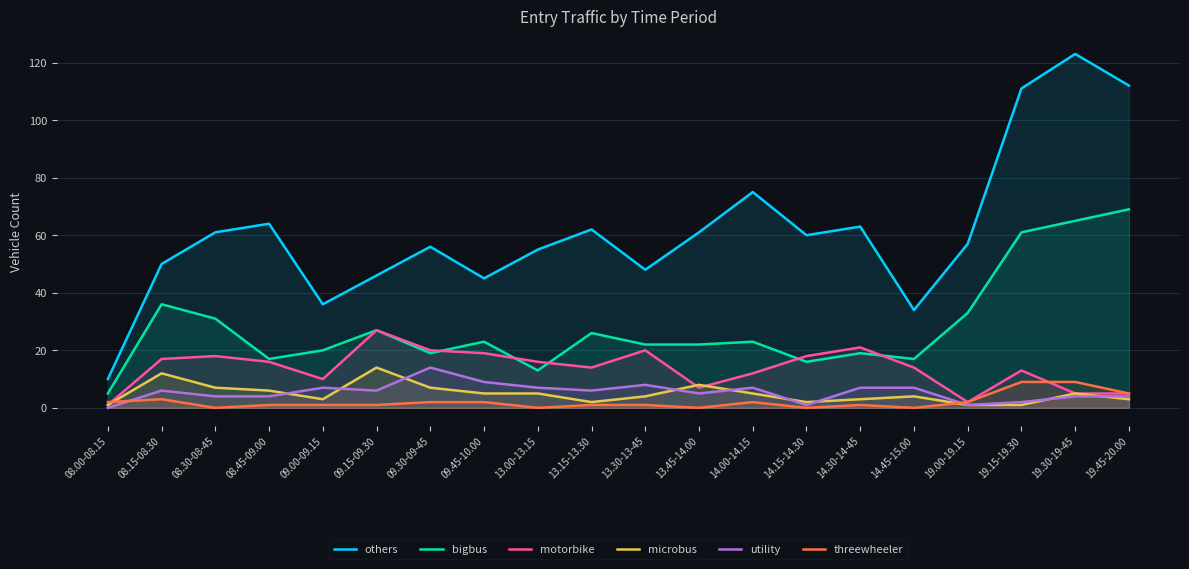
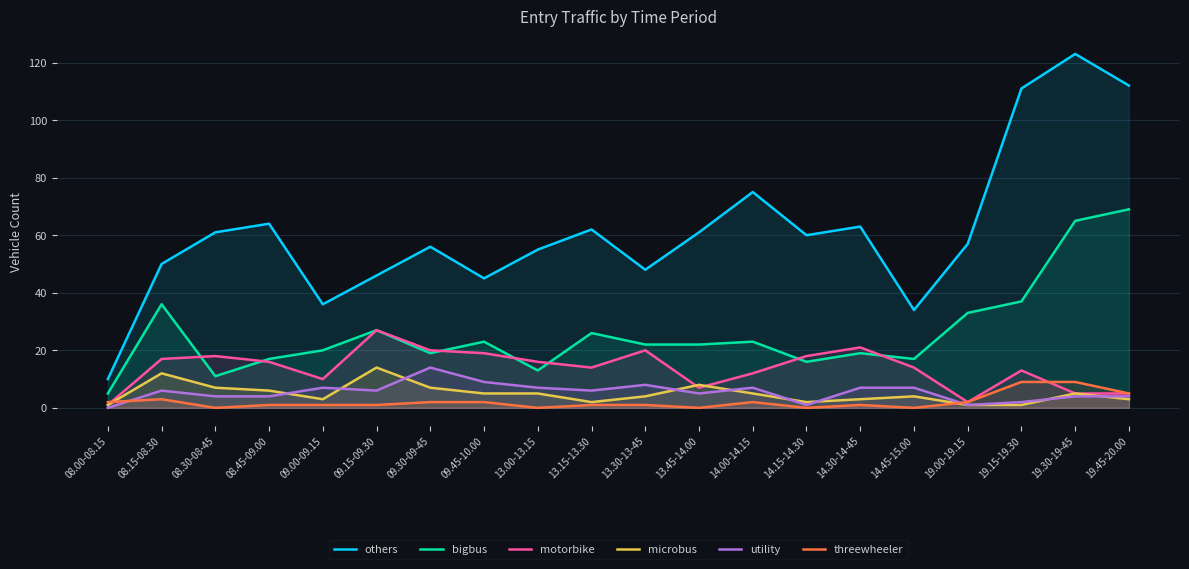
bigbus, 08.30-08-45: 31 -> 11
bigbus, 19.15-19.30: 61 -> 37
